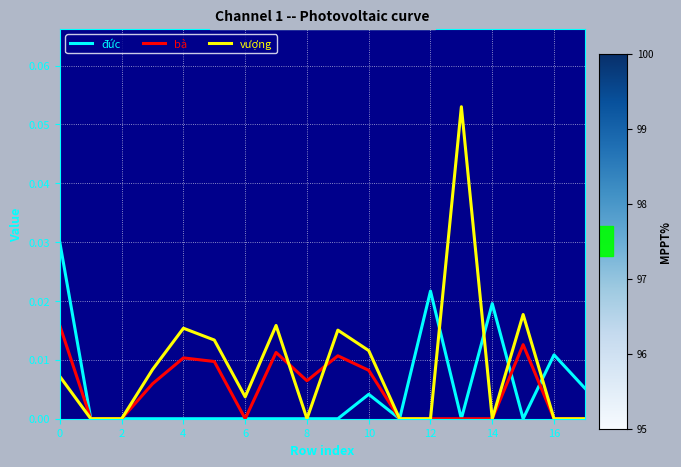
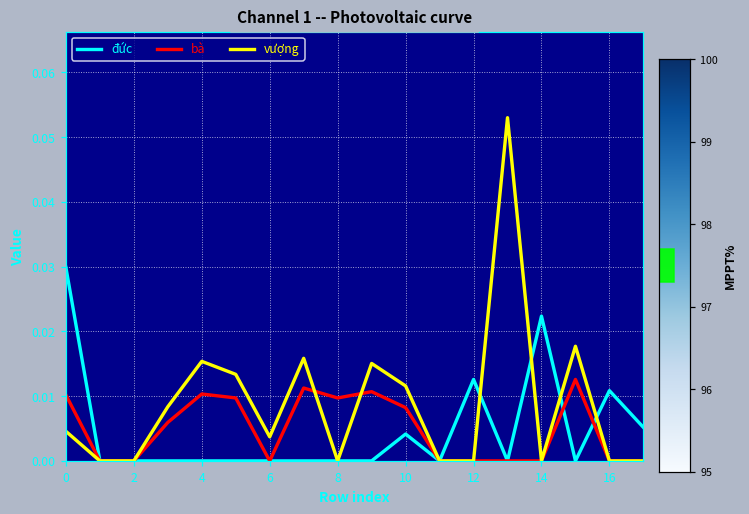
bà, 0: 0.016 -> 0.010
vượng, 0: 0.007 -> 0.005
bà, 8: 0.006 -> 0.010
đức, 12: 0.022 -> 0.013
đức, 14: 0.020 -> 0.022
